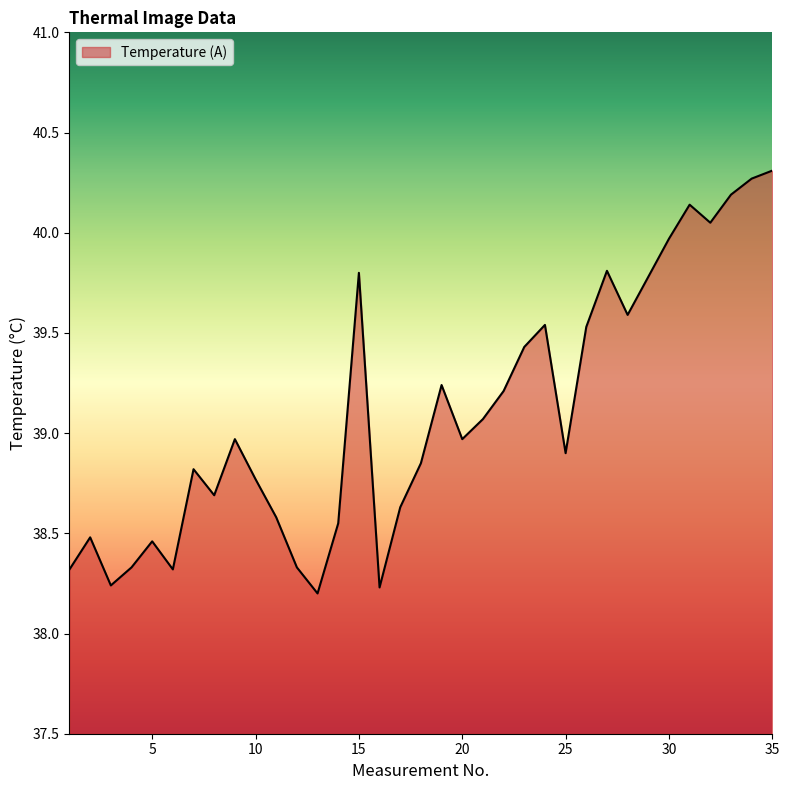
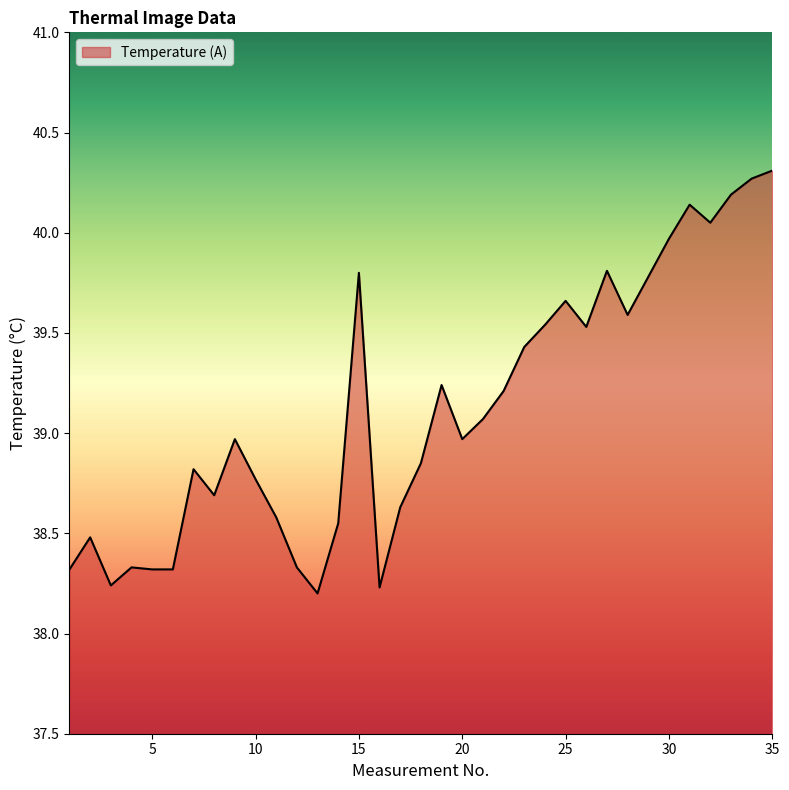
5: 38.46 -> 38.32
25: 38.90 -> 39.66
